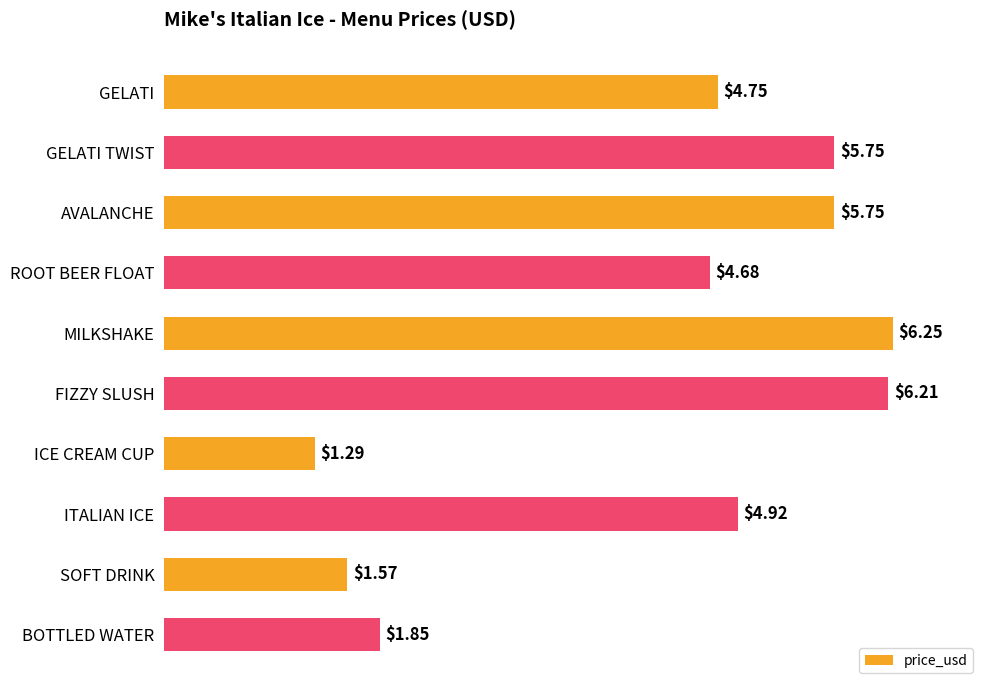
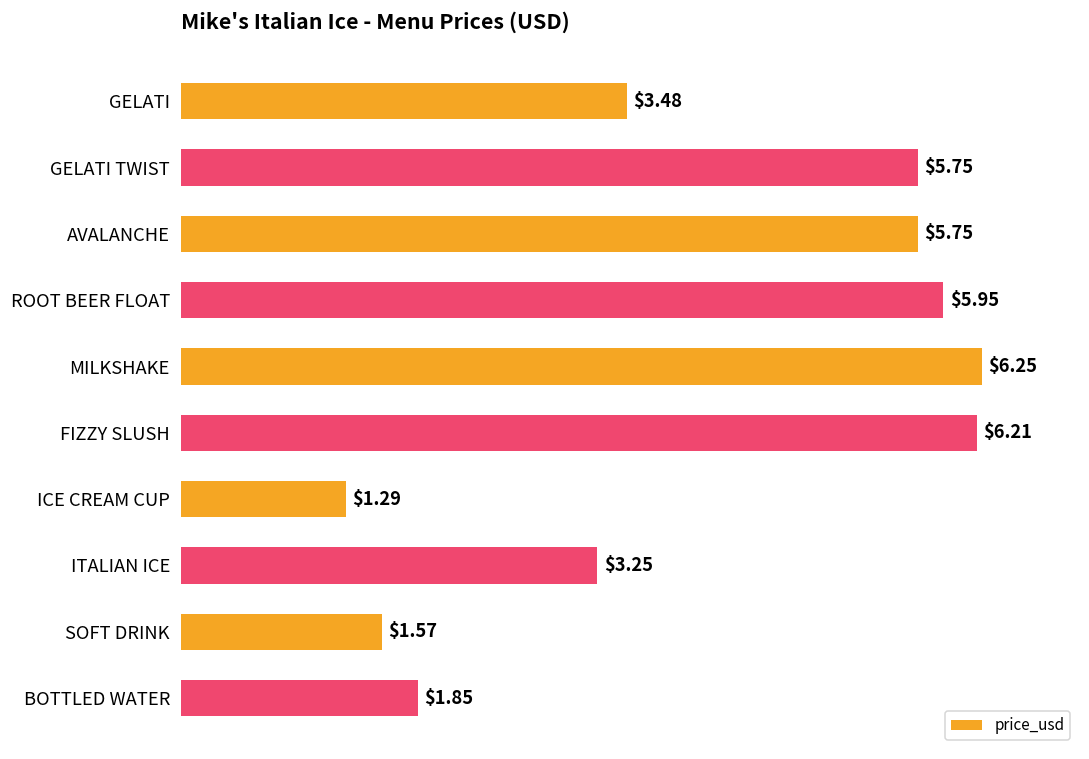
GELATI: $4.75 -> $3.48
ROOT BEER FLOAT: $4.68 -> $5.95
ITALIAN ICE: $4.92 -> $3.25
